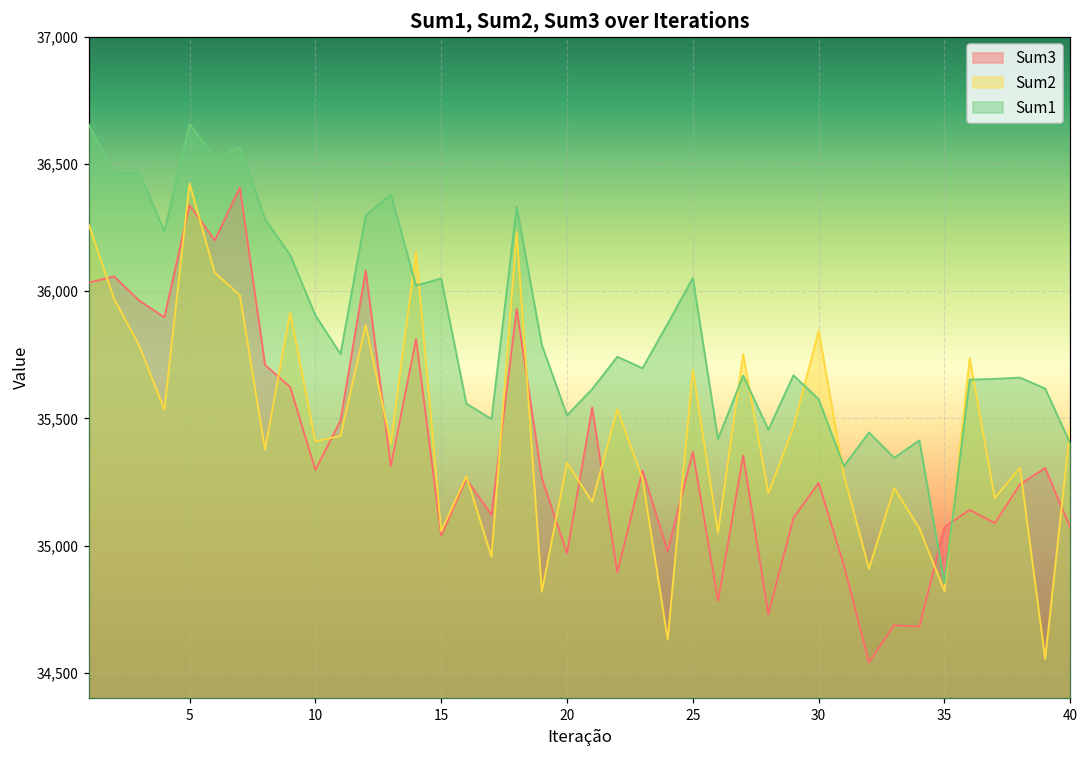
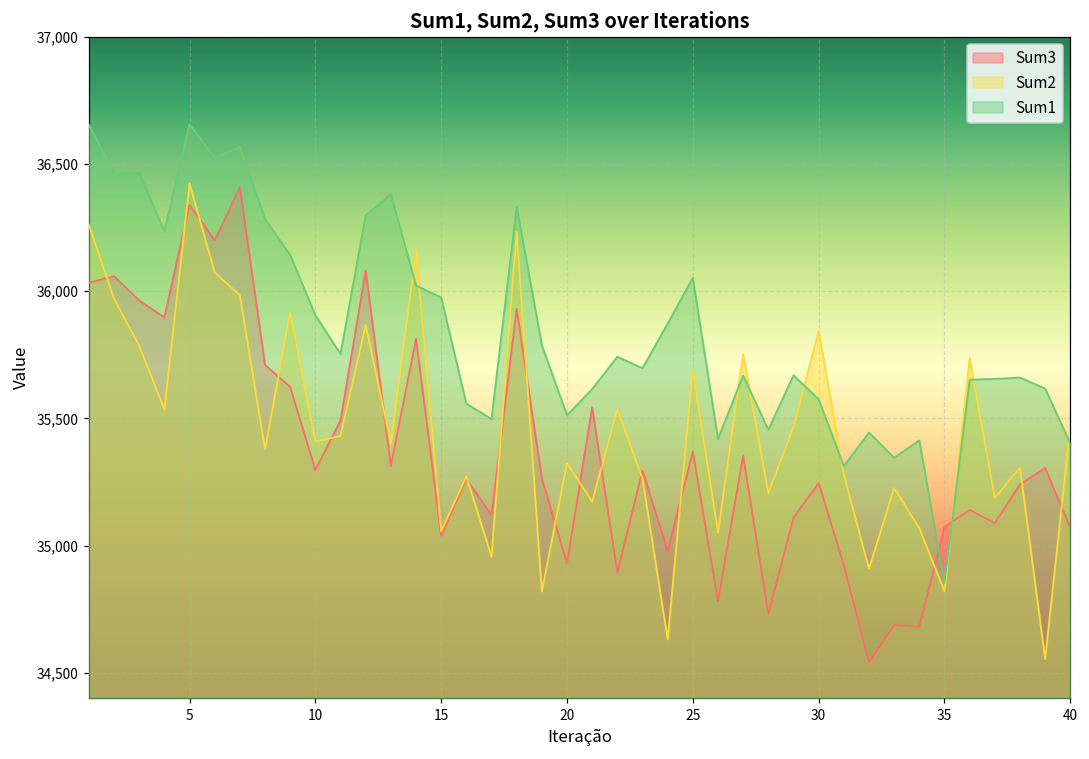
Sum1, 15: 36,050 -> 35,980
Sum3, 20: 34,970 -> 34,930
